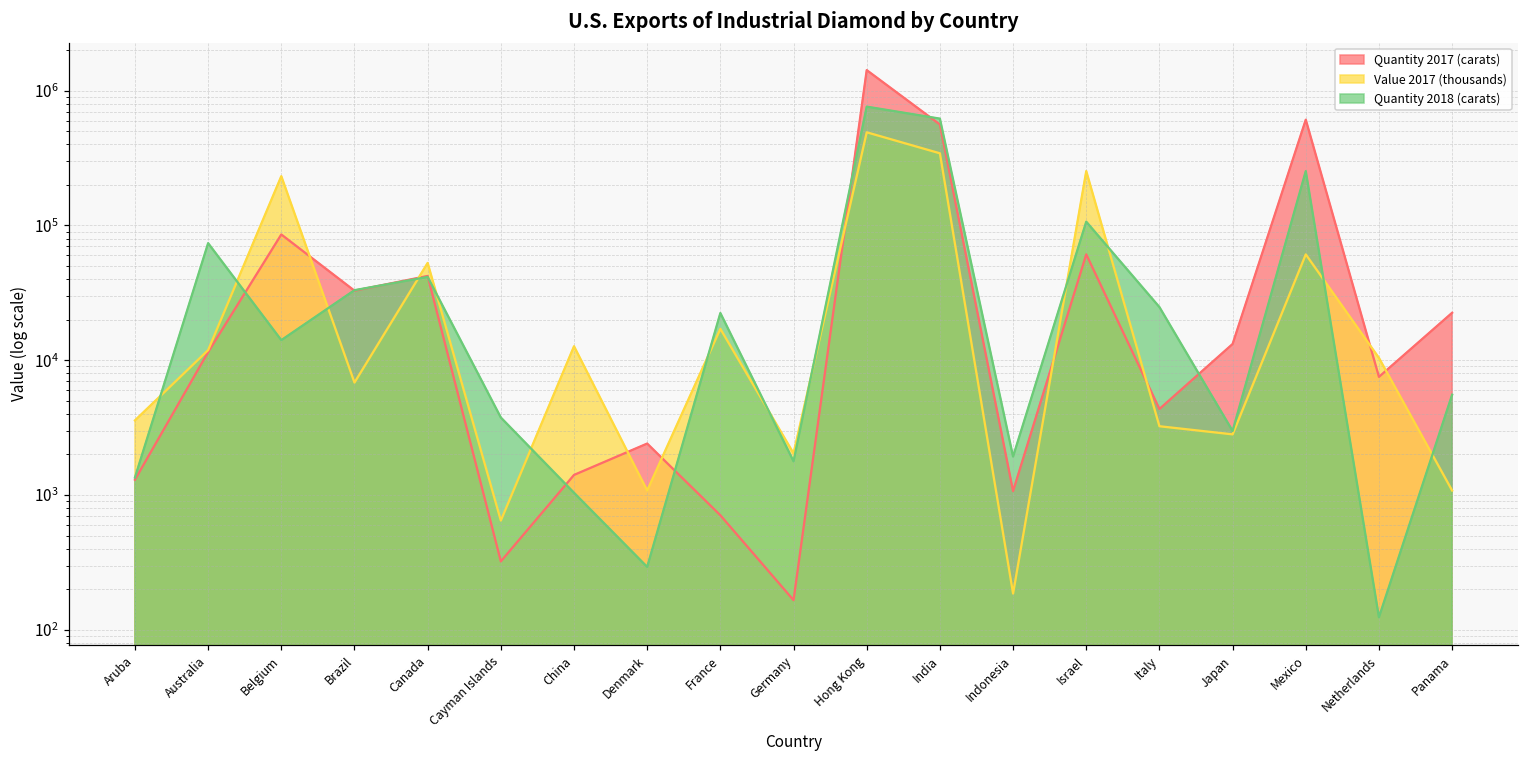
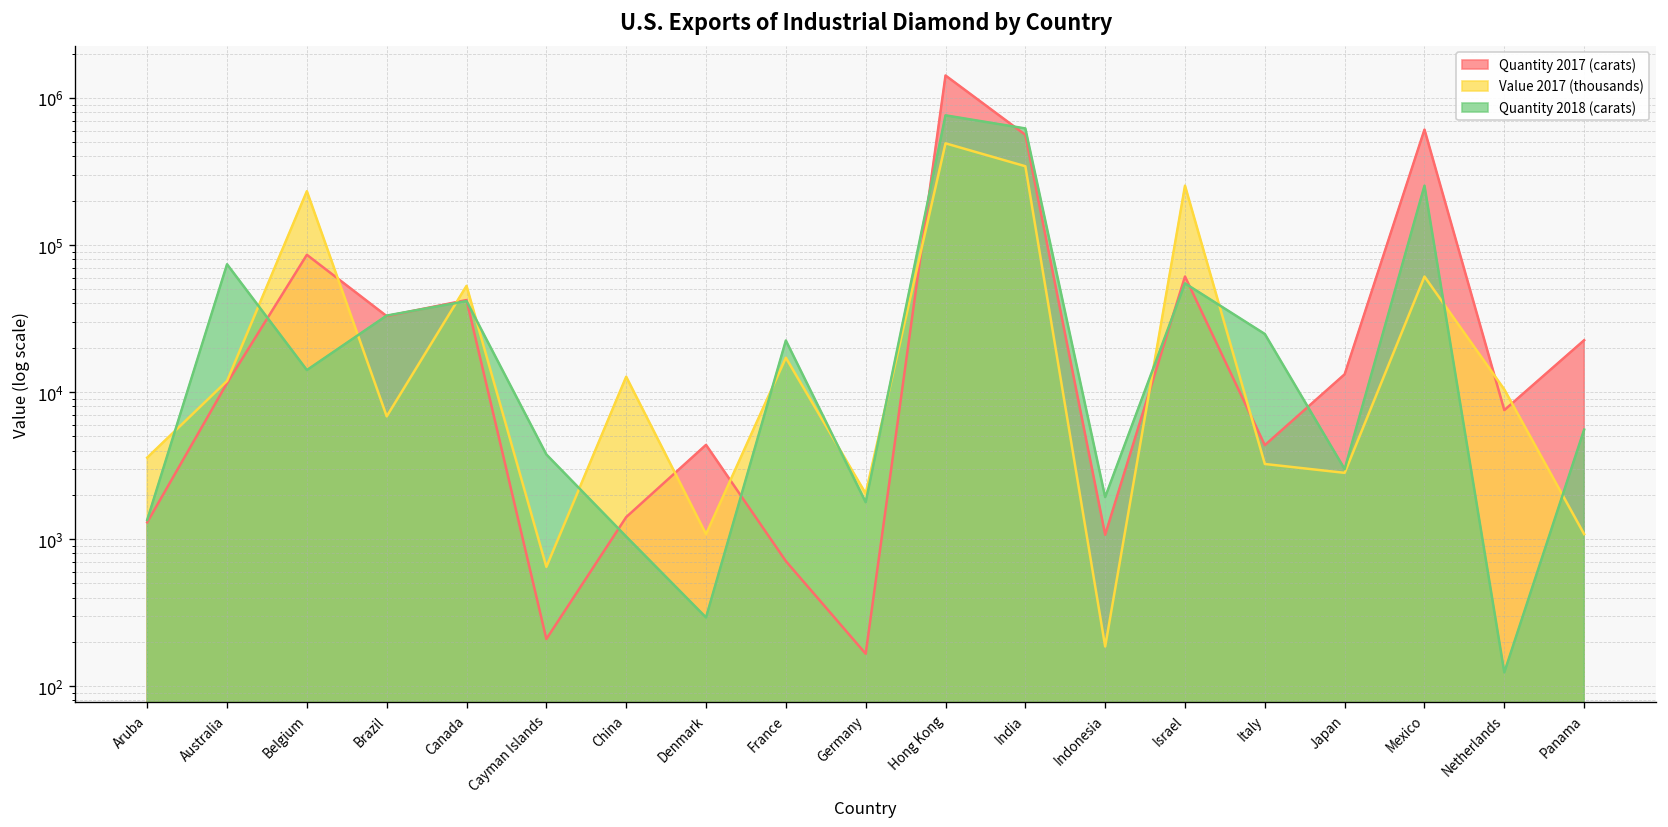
Quantity 2017 (carats), Cayman Islands: 320 -> 210
Quantity 2017 (carats), Denmark: 2400 -> 4400
Quantity 2018 (carats), Israel: 110000 -> 50000
